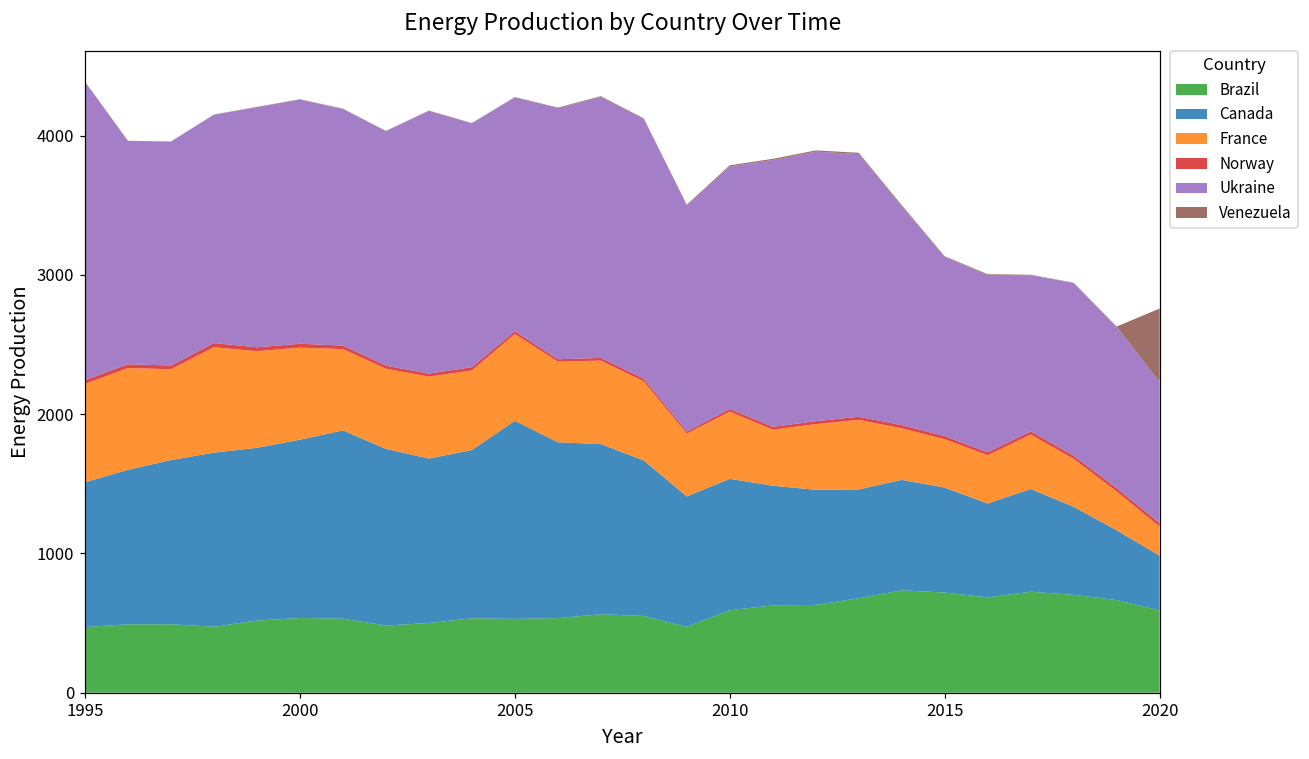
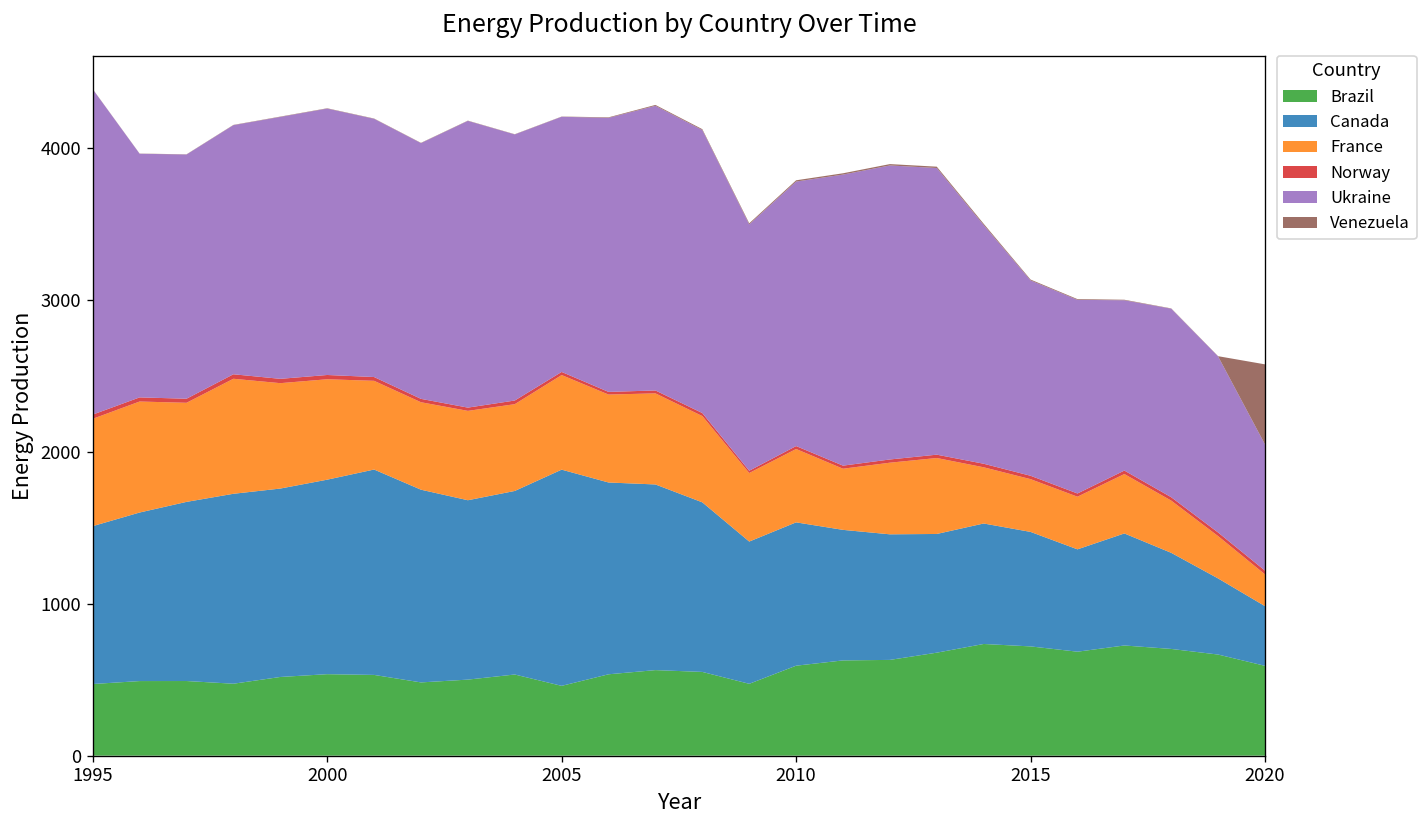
Brazil, 2005: 530 -> 460
Ukraine, 2020: 1010 -> 830
